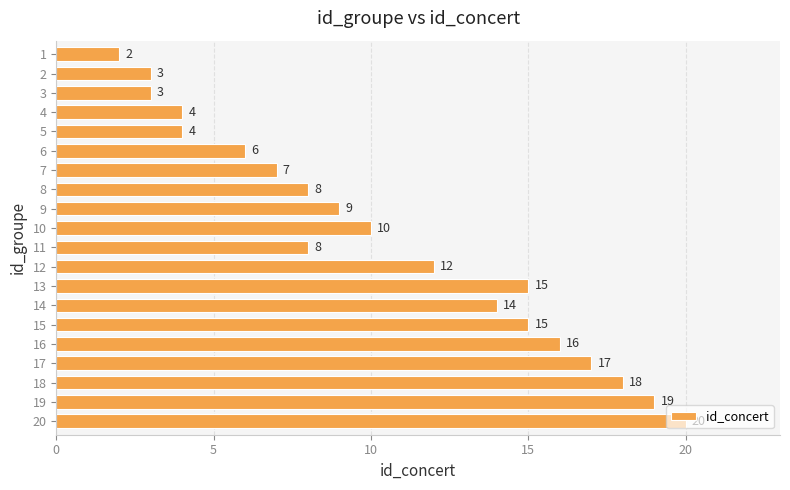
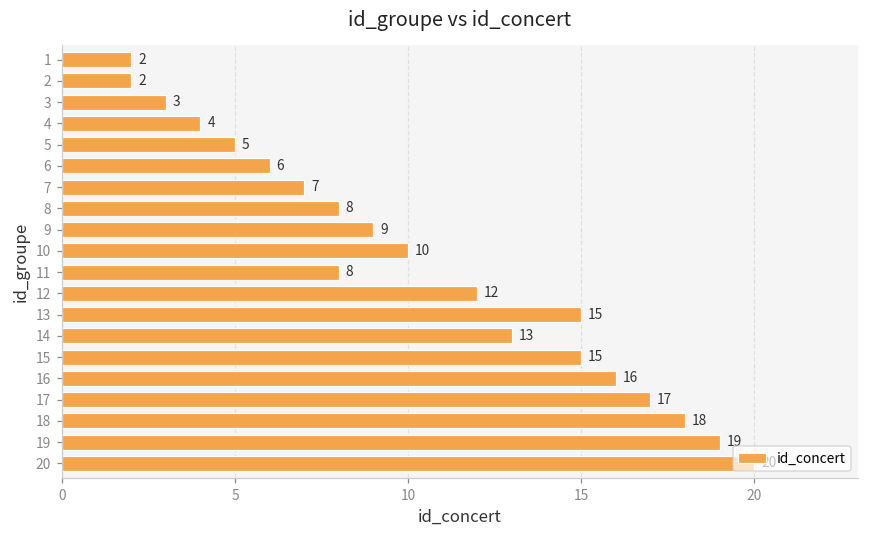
2: 3 -> 2
5: 4 -> 5
14: 14 -> 13
